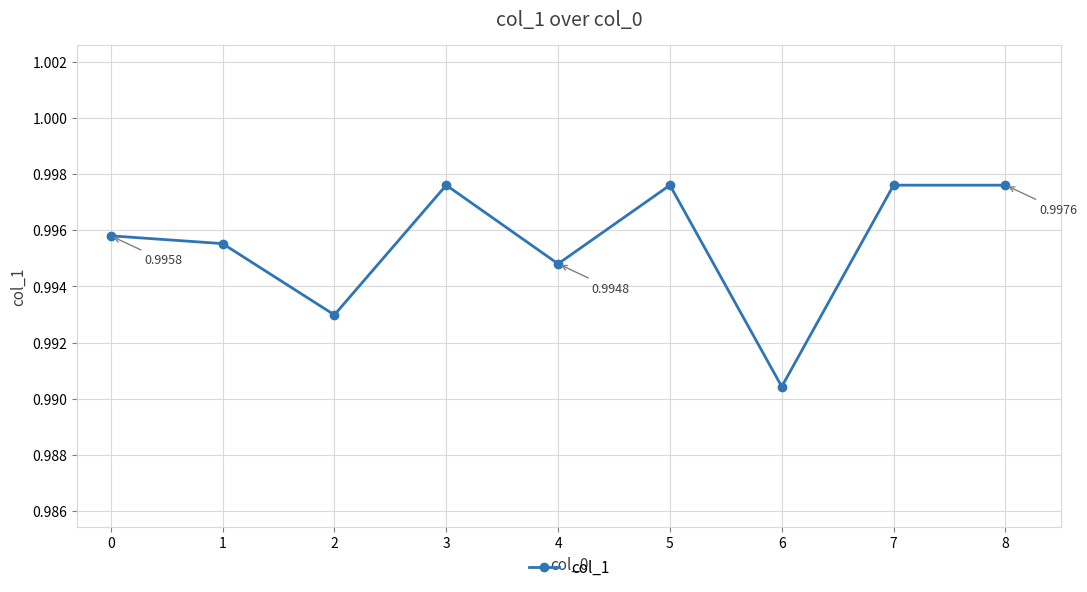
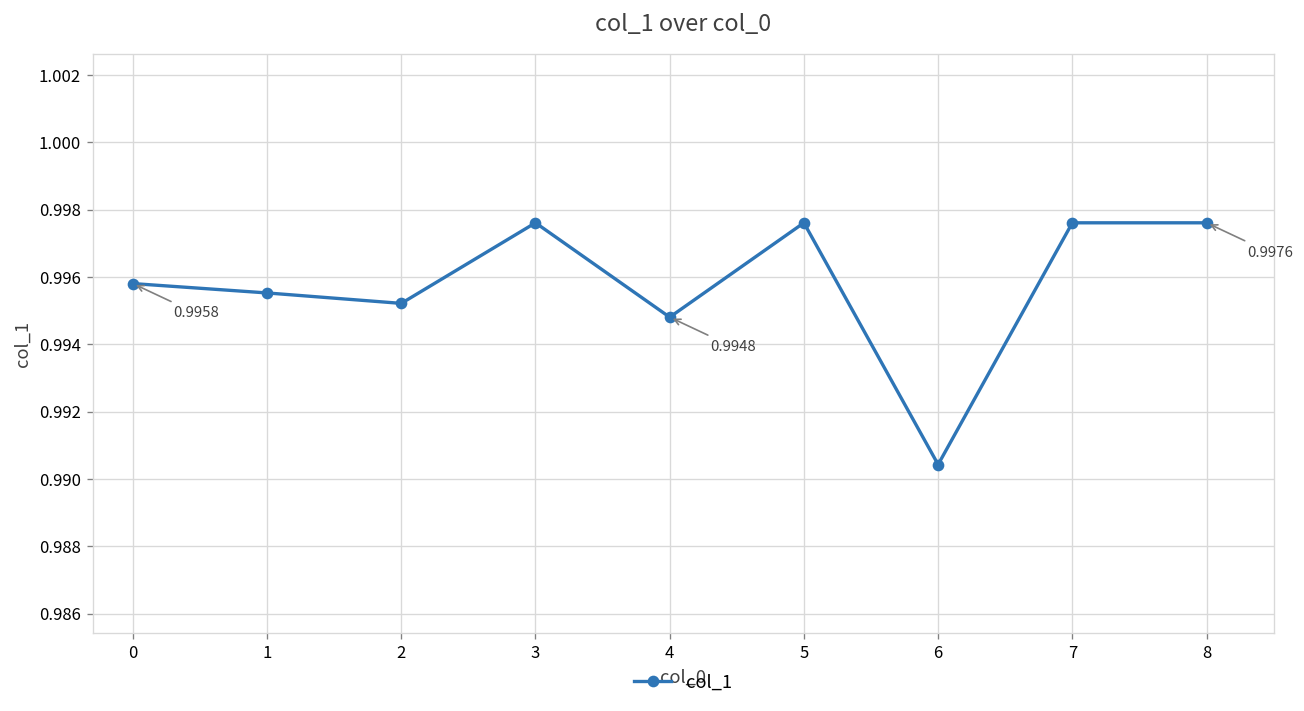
2: 0.9930 -> 0.9952
